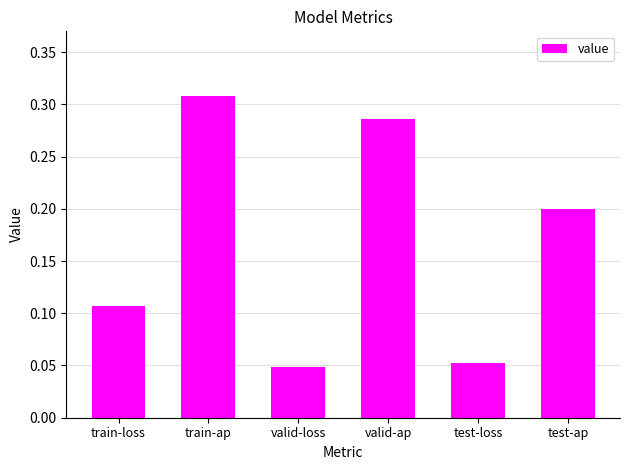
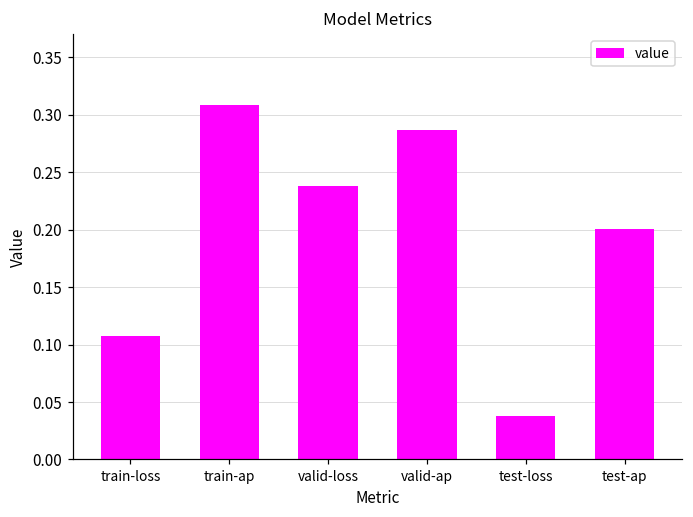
valid-loss: 0.049 -> 0.238
test-loss: 0.052 -> 0.038
